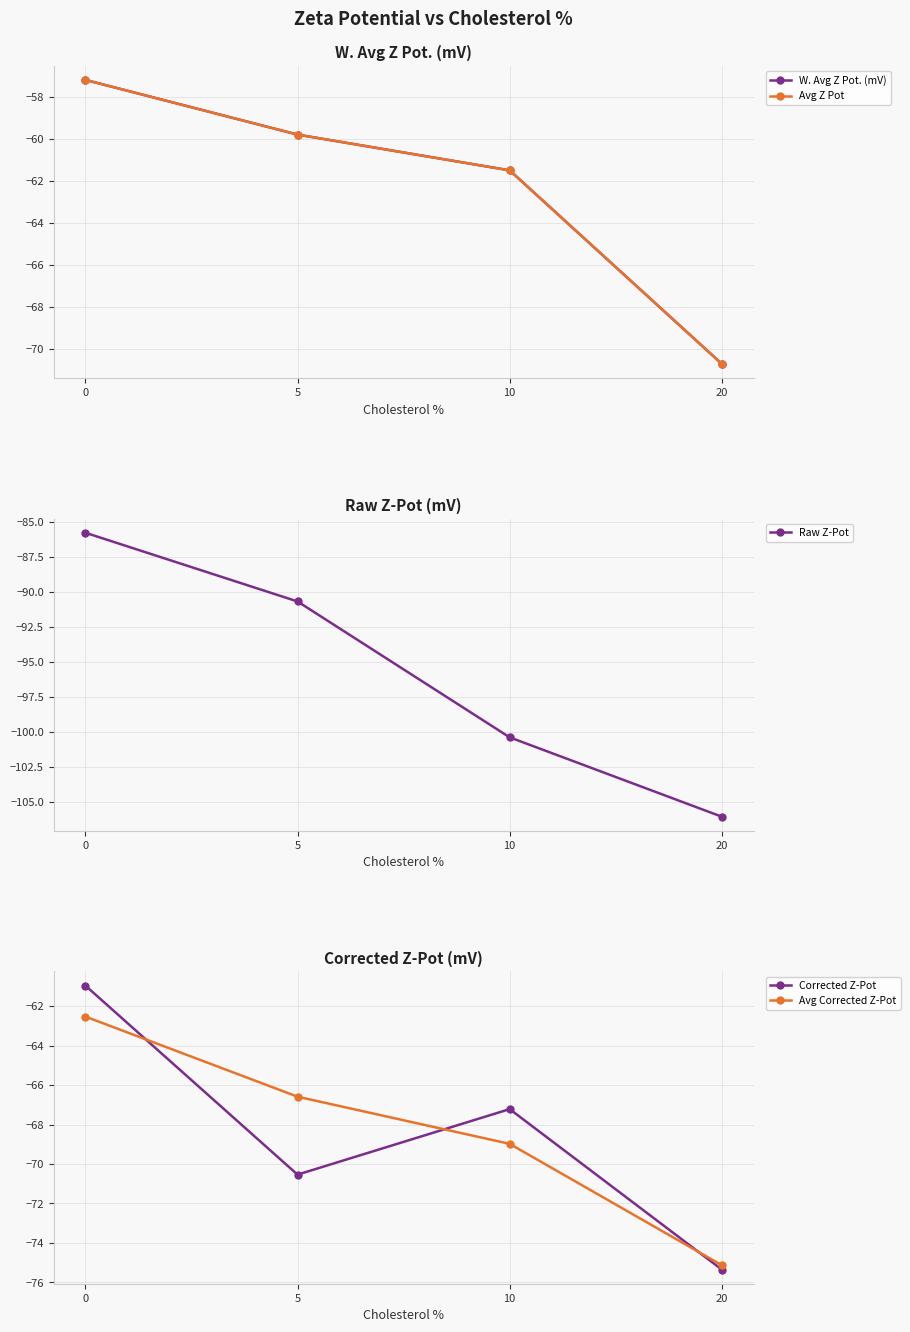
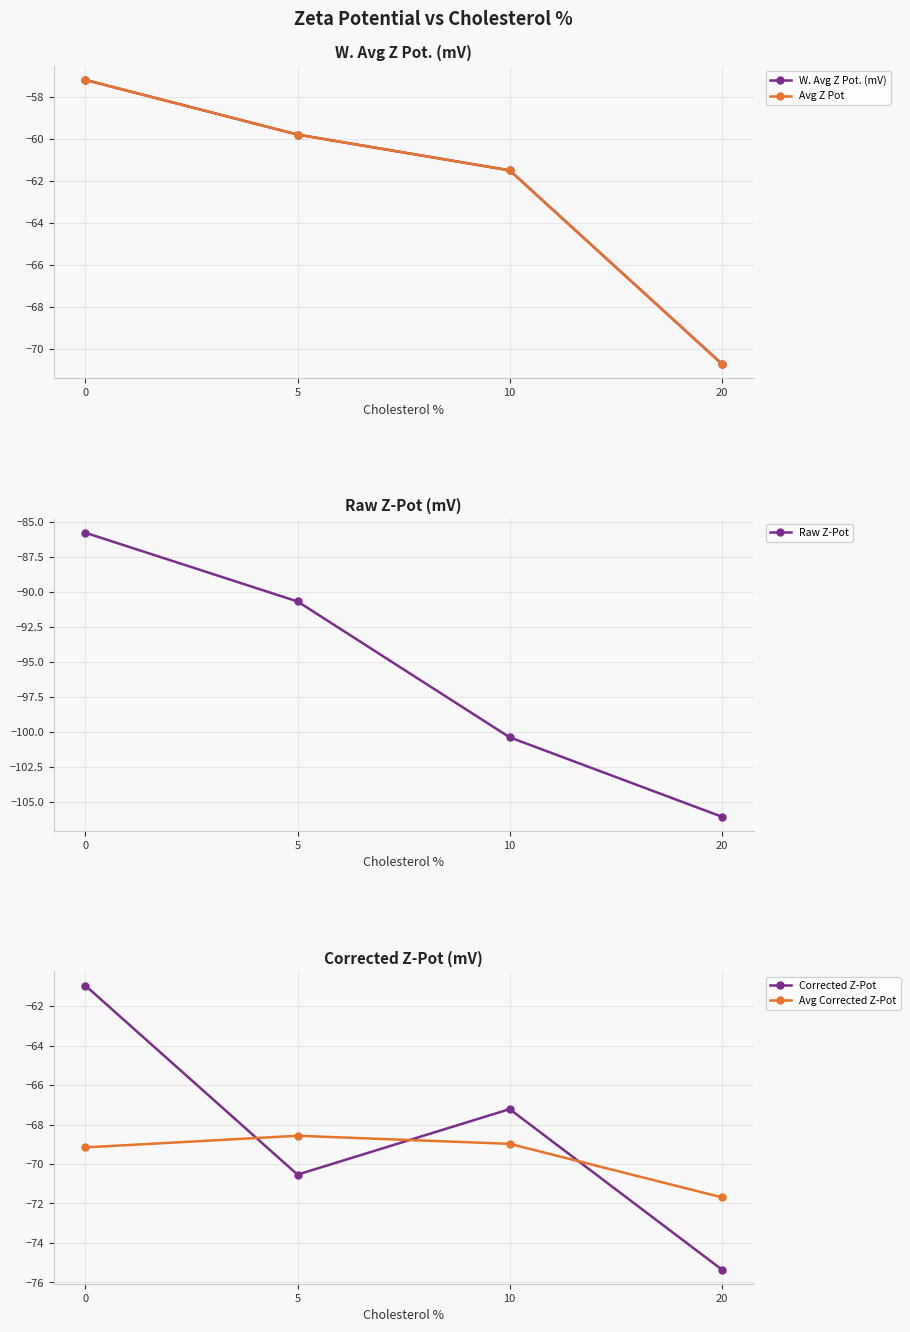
Corrected Z-Pot (mV), Avg Corrected Z-Pot, 0: -62.5 -> -69.2
Corrected Z-Pot (mV), Avg Corrected Z-Pot, 5: -66.6 -> -68.6
Corrected Z-Pot (mV), Avg Corrected Z-Pot, 20: -75.1 -> -71.7
